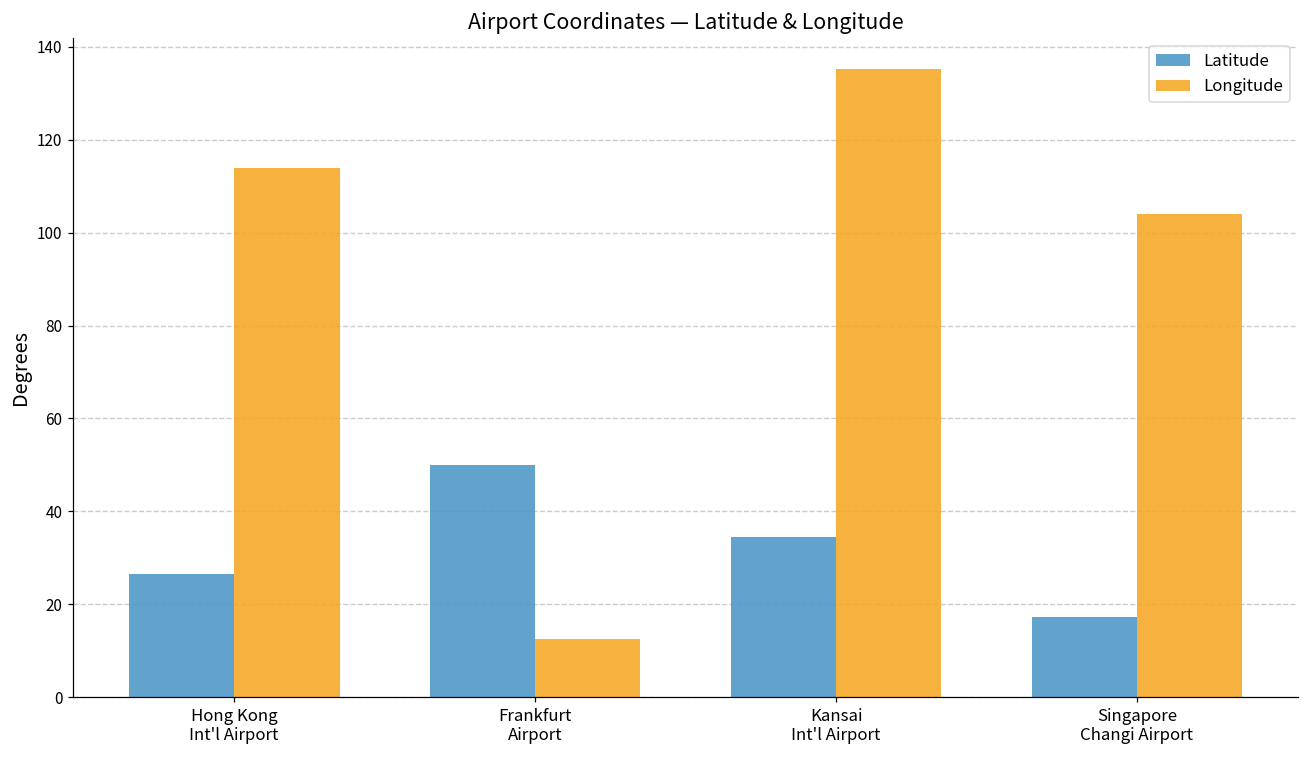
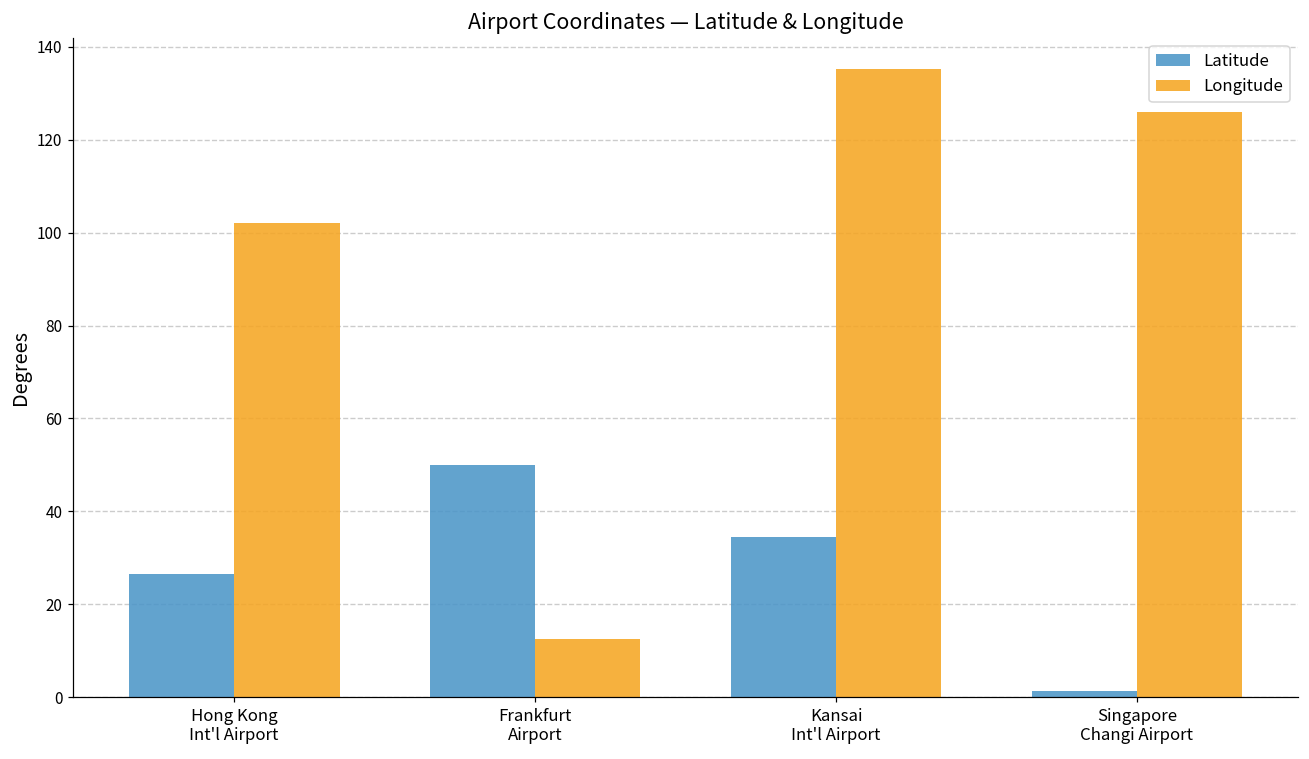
Longitude, Hong Kong Int'l Airport: 114 -> 102
Latitude, Singapore Changi Airport: 17 -> 1
Longitude, Singapore Changi Airport: 104 -> 126
